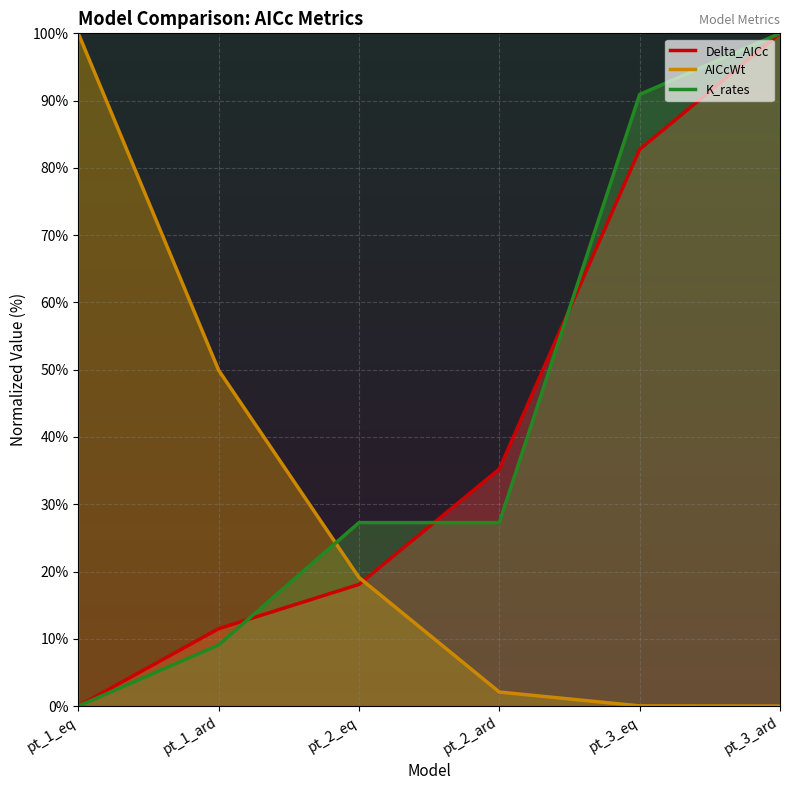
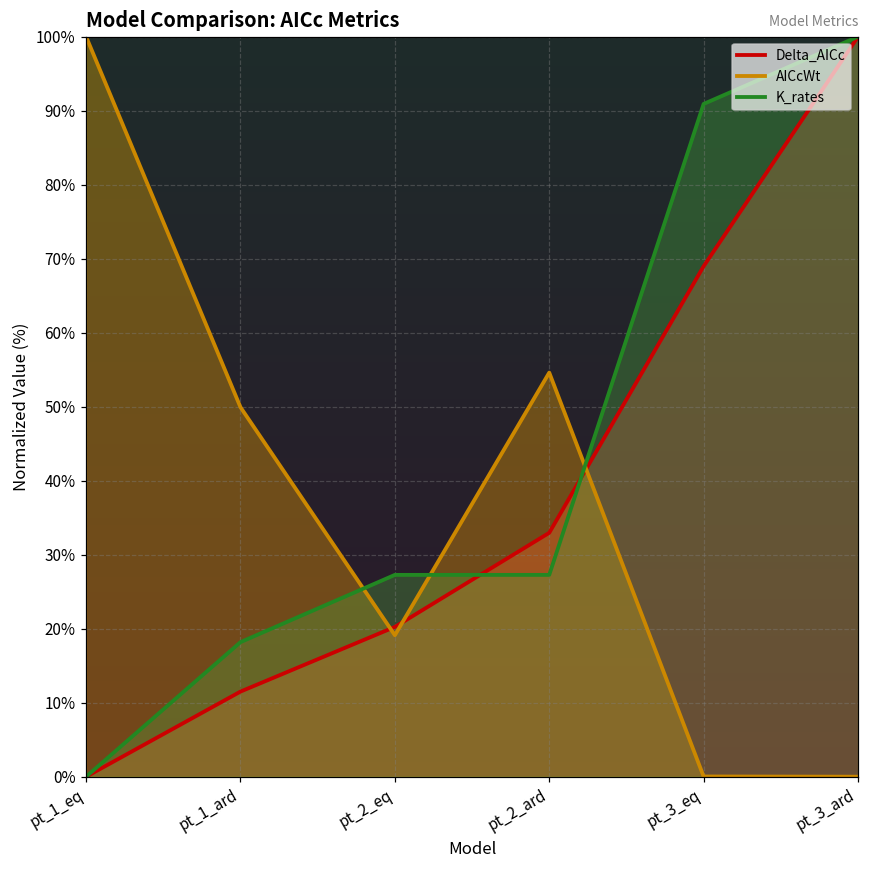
K_rates, pt_1_ard: 9% -> 18%
Delta_AICc, pt_2_eq: 18% -> 20%
Delta_AICc, pt_2_ard: 35% -> 33%
AICcWt, pt_2_ard: 2% -> 55%
Delta_AICc, pt_3_eq: 83% -> 69%
